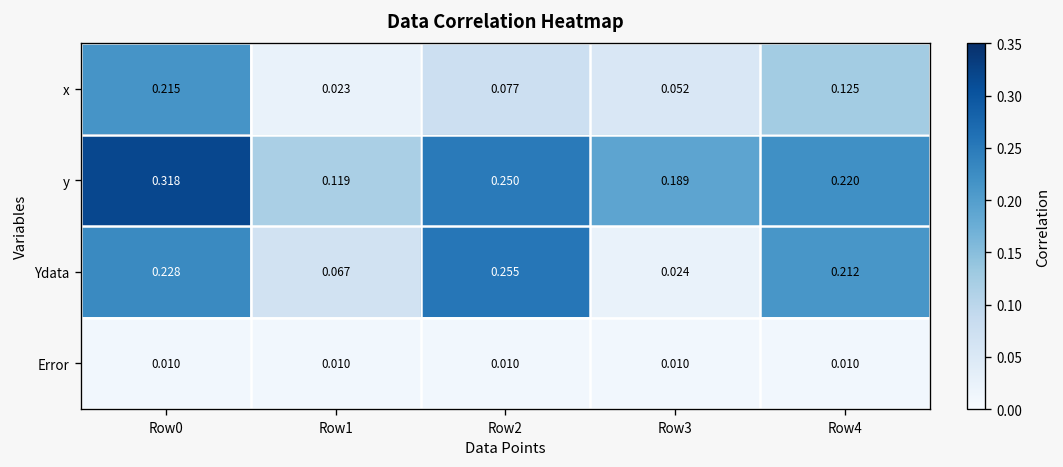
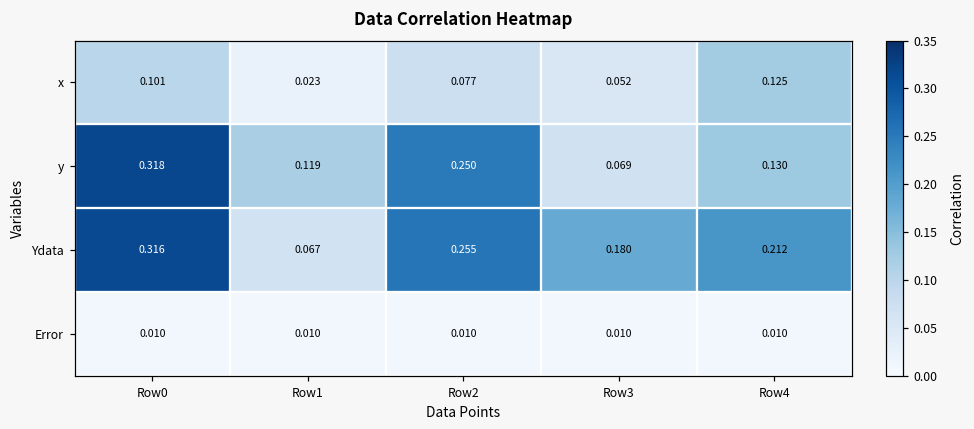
x, Row0: 0.215 -> 0.101
y, Row3: 0.189 -> 0.069
y, Row4: 0.220 -> 0.130
Ydata, Row0: 0.228 -> 0.316
Ydata, Row3: 0.024 -> 0.180
